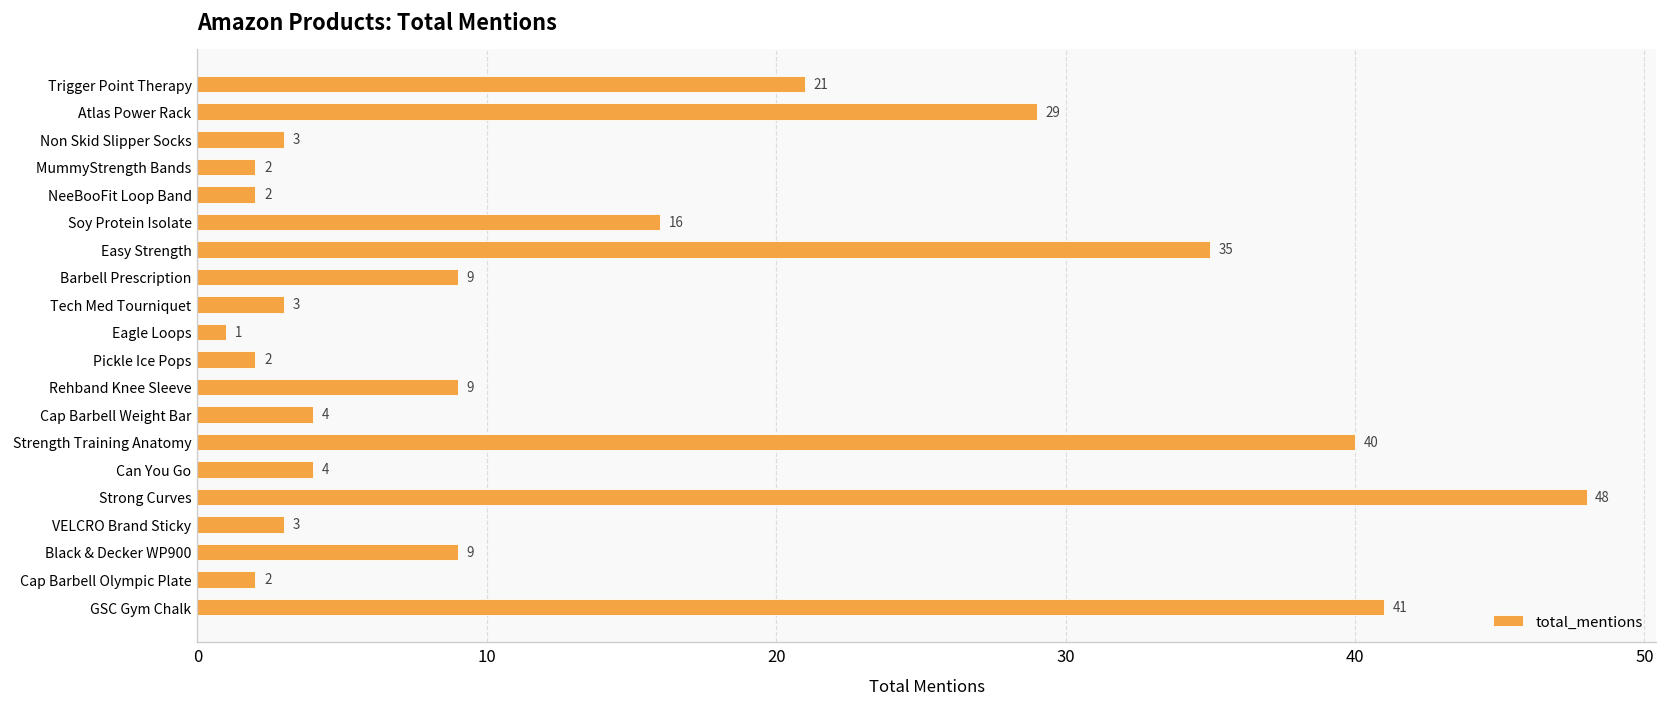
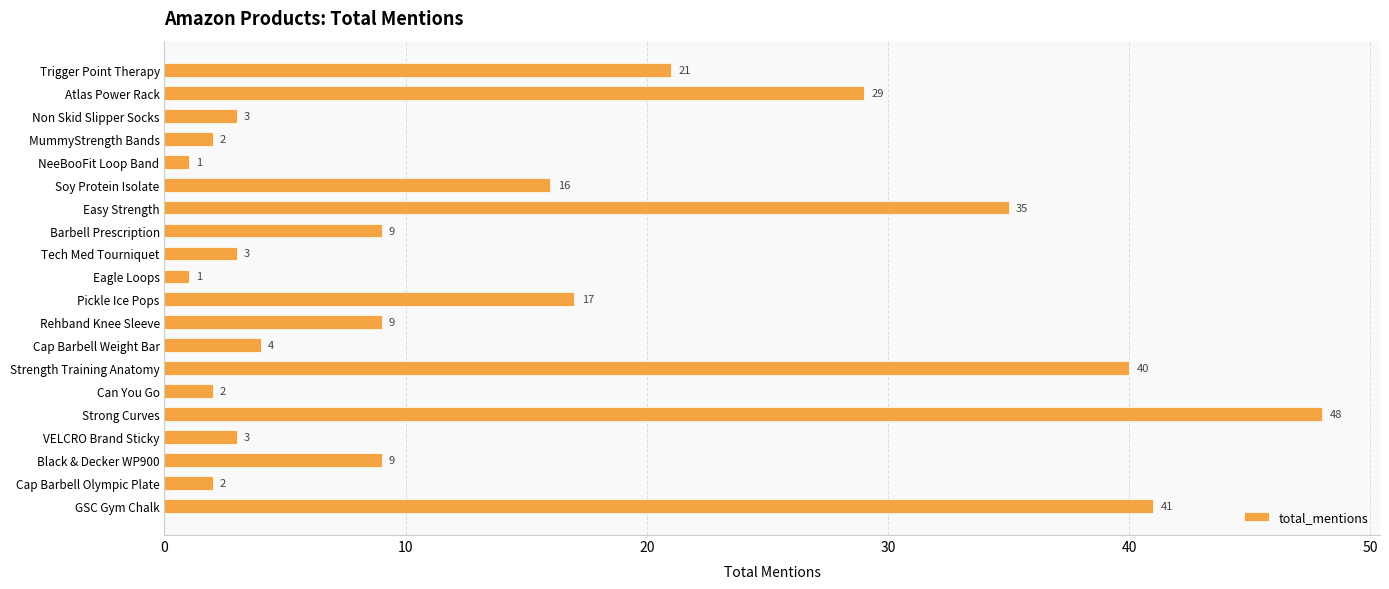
NeeBooFit Loop Band: 2 -> 1
Pickle Ice Pops: 2 -> 17
Can You Go: 4 -> 2
